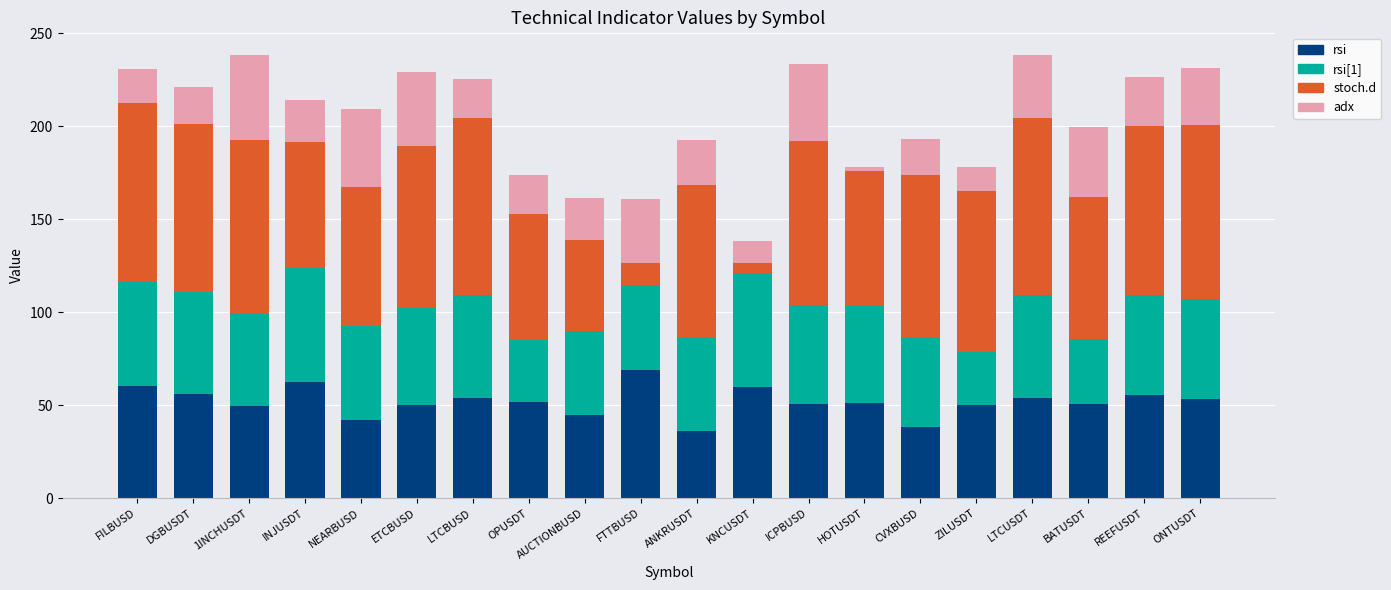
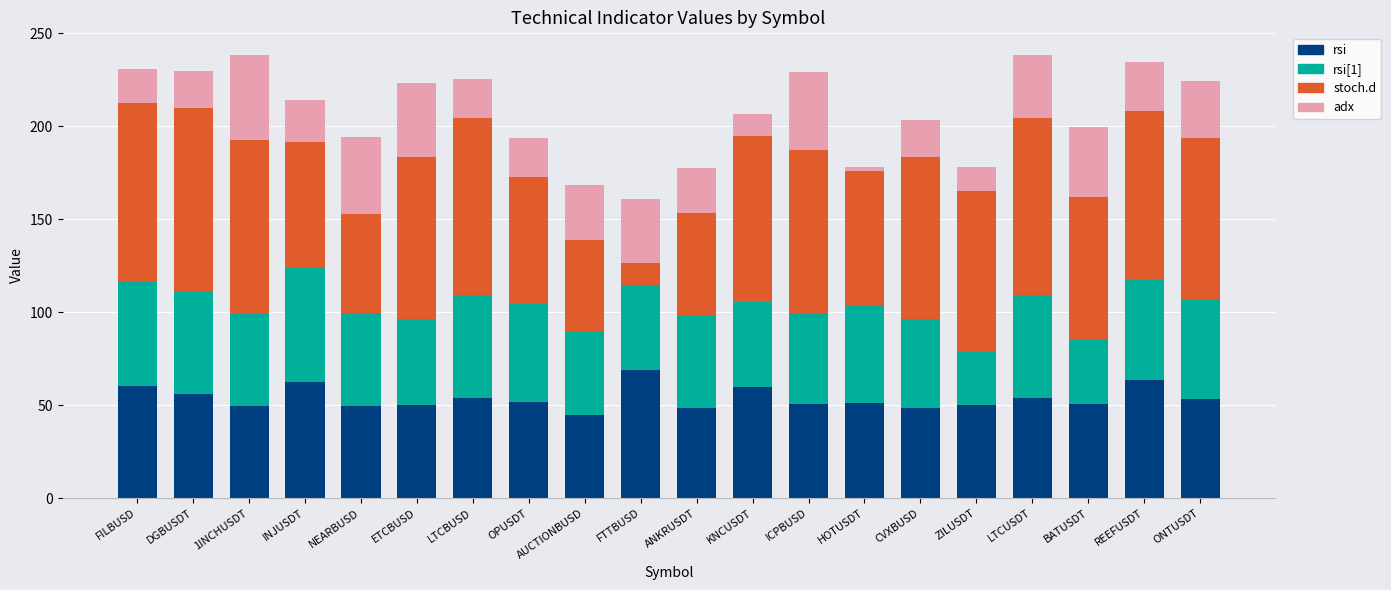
stoch.d, DGBUSDT: 90 -> 99
rsi, NEARBUSD: 42 -> 50
stoch.d, NEARBUSD: 75 -> 53
rsi[1], ETCBUSD: 52 -> 46
rsi[1], OPUSDT: 33 -> 53
adx, AUCTIONBUSD: 22 -> 29
rsi, ANKRUSDT: 36 -> 49
stoch.d, ANKRUSDT: 82 -> 55
rsi[1], KNCUSDT: 62 -> 46
stoch.d, KNCUSDT: 5 -> 89
rsi[1], ICPBUSD: 53 -> 49
rsi, CVXBUSD: 38 -> 48
rsi, REEFUSDT: 55 -> 63
stoch.d, ONTUSDT: 94 -> 87
